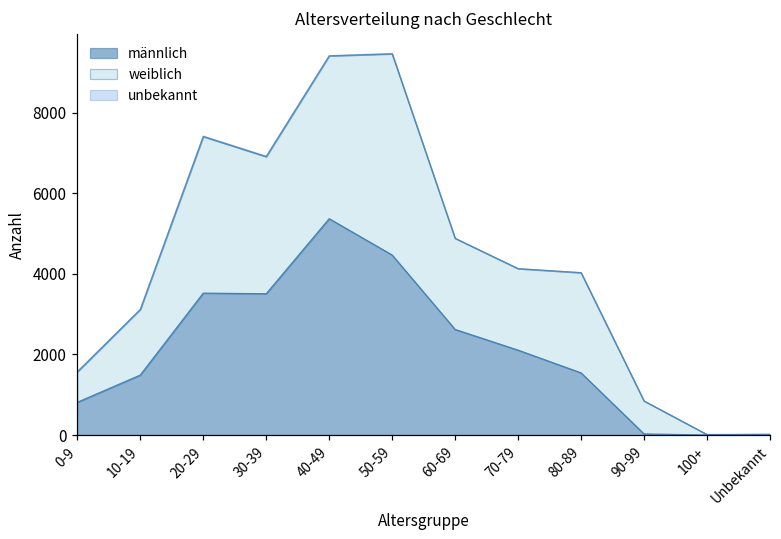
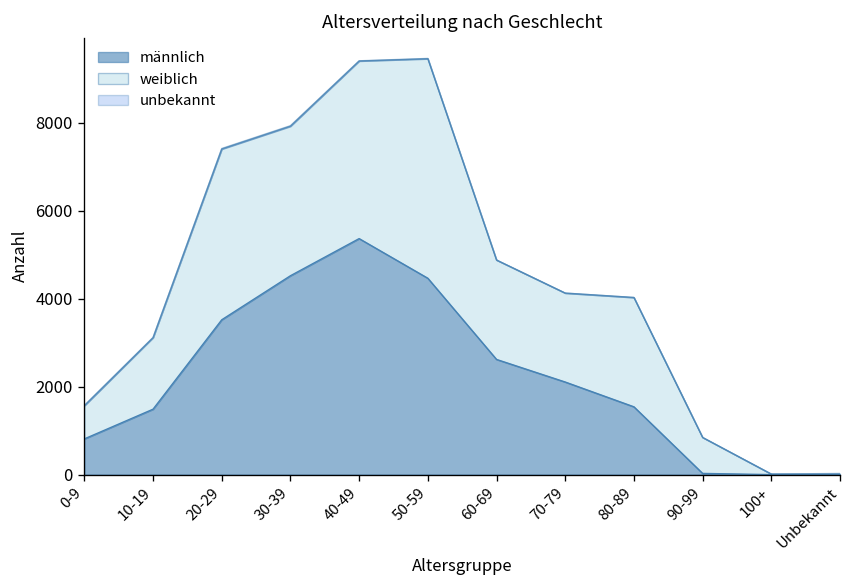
männlich, 30-39: 3500 -> 4500
